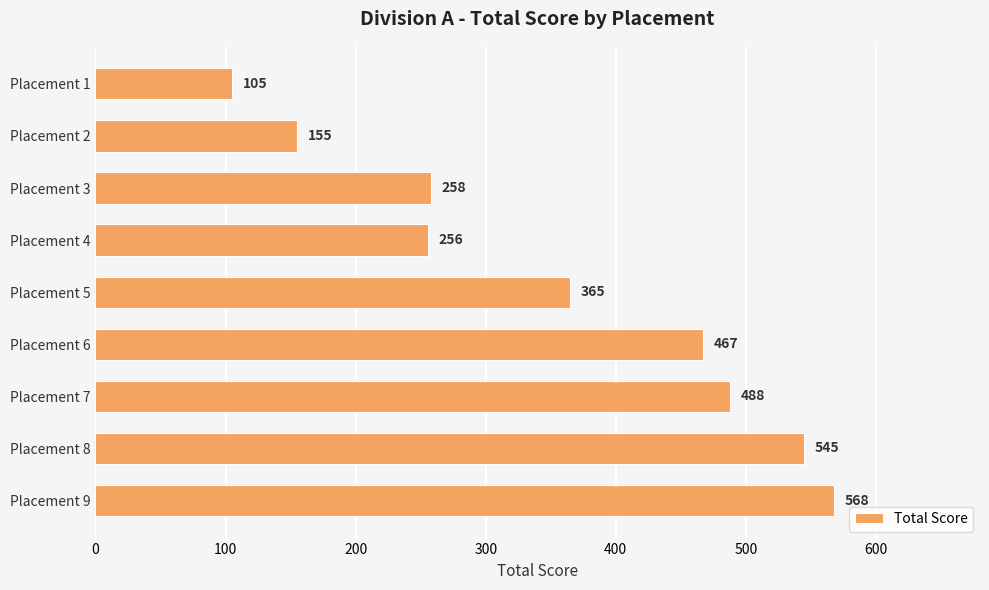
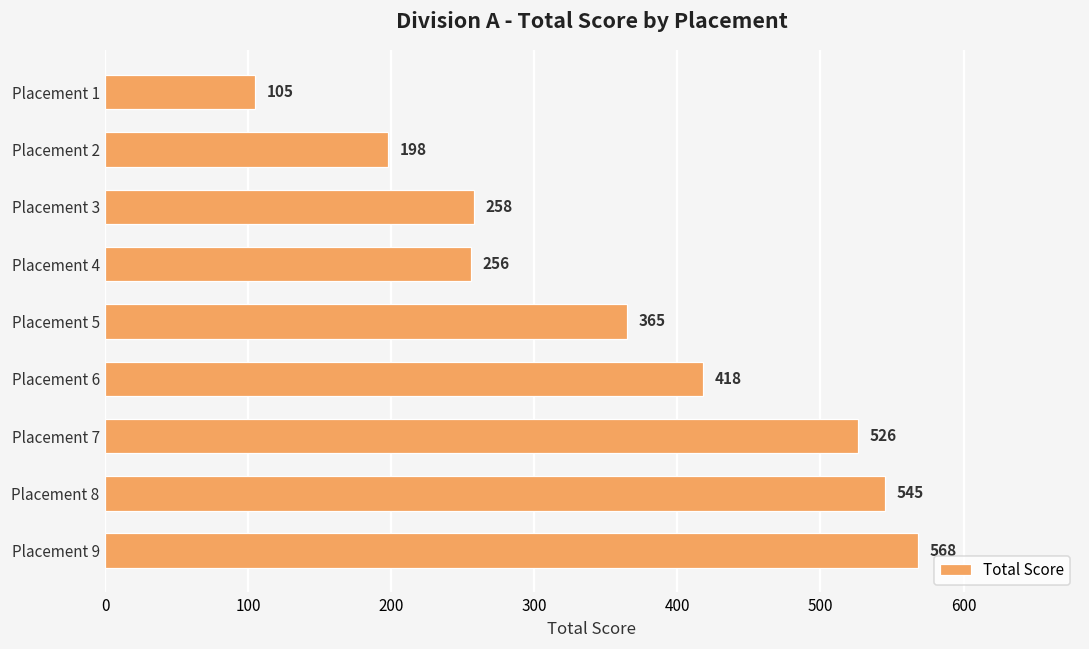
Placement 2: 155 -> 198
Placement 6: 467 -> 418
Placement 7: 488 -> 526
